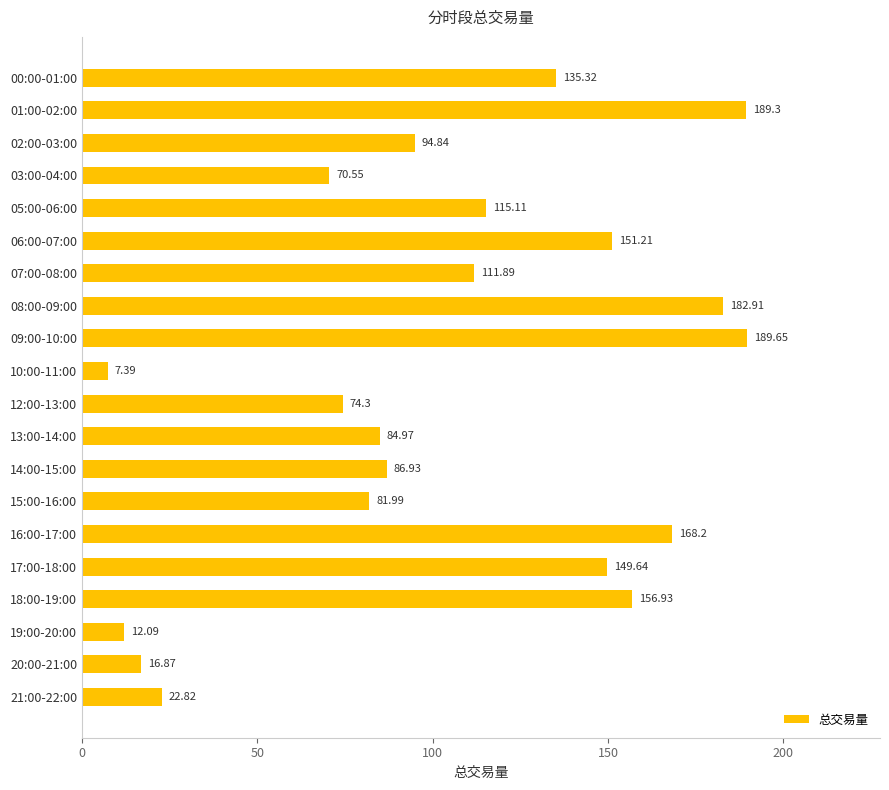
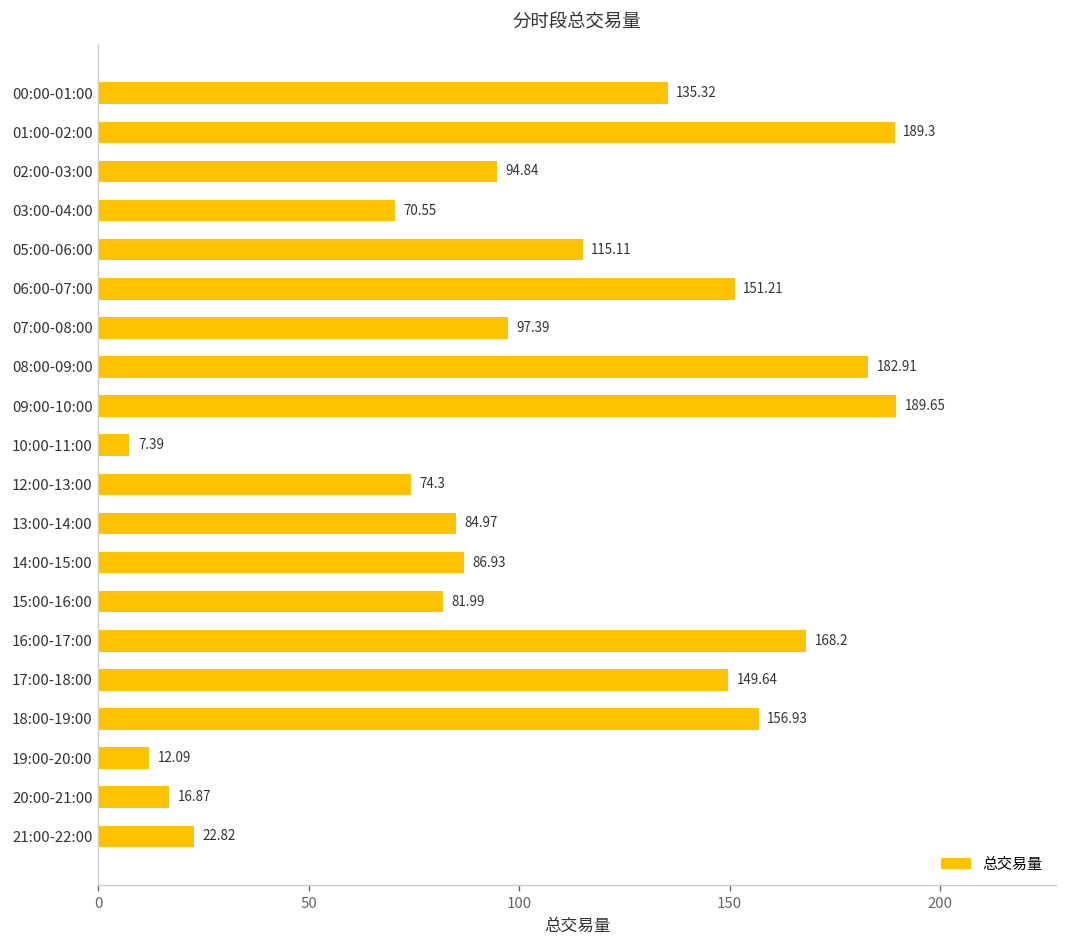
07:00-08:00: 111.89 -> 97.39
